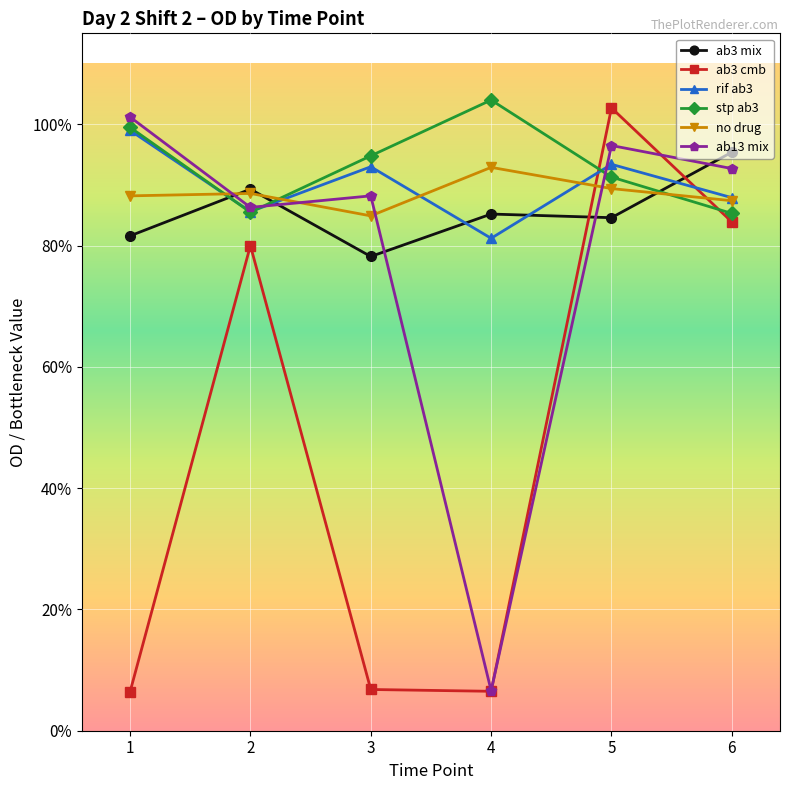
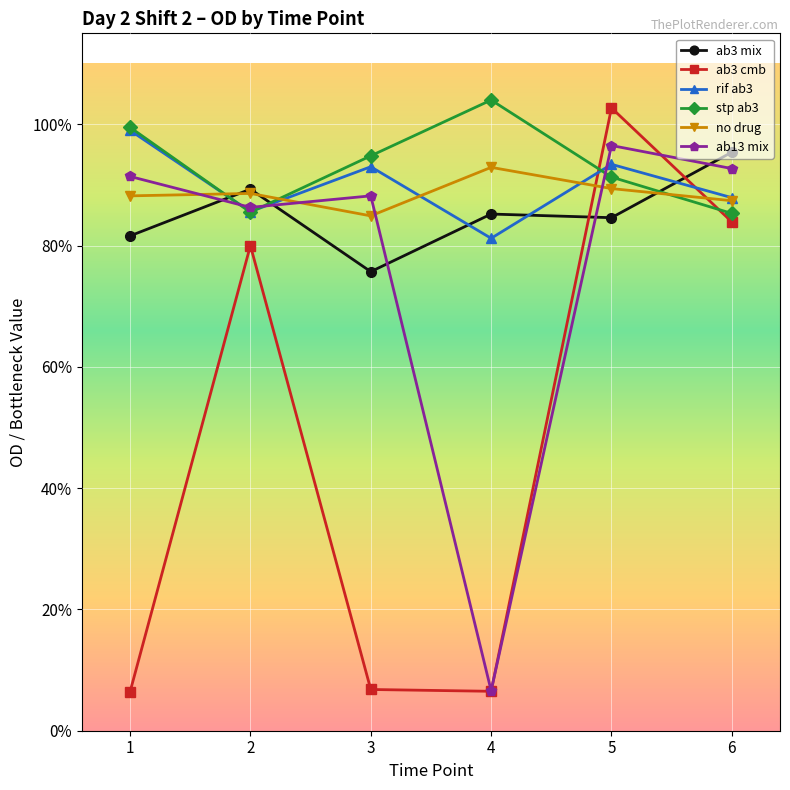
ab13 mix, 1: 101% -> 91%
ab3 mix, 3: 78% -> 76%
